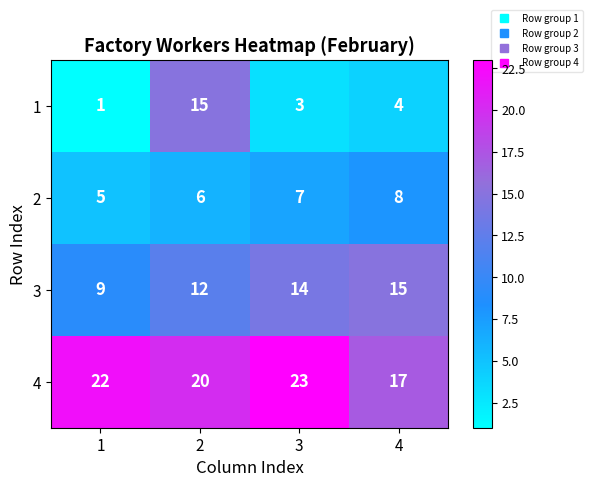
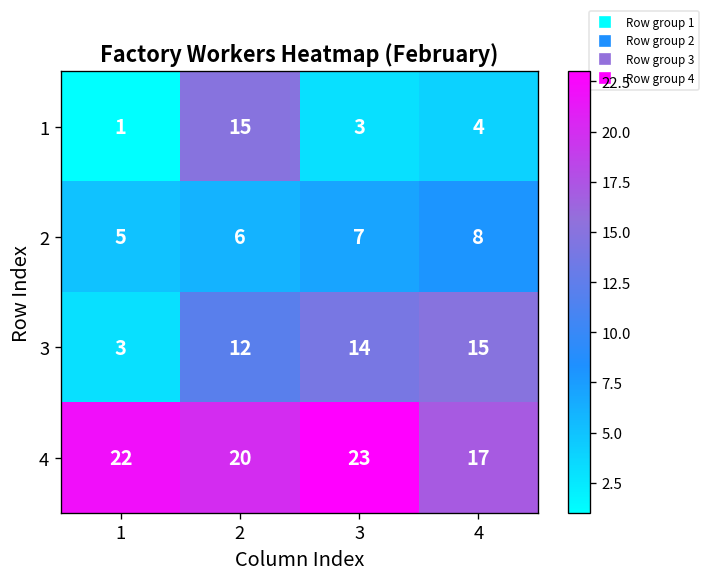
3, 1: 9 -> 3
